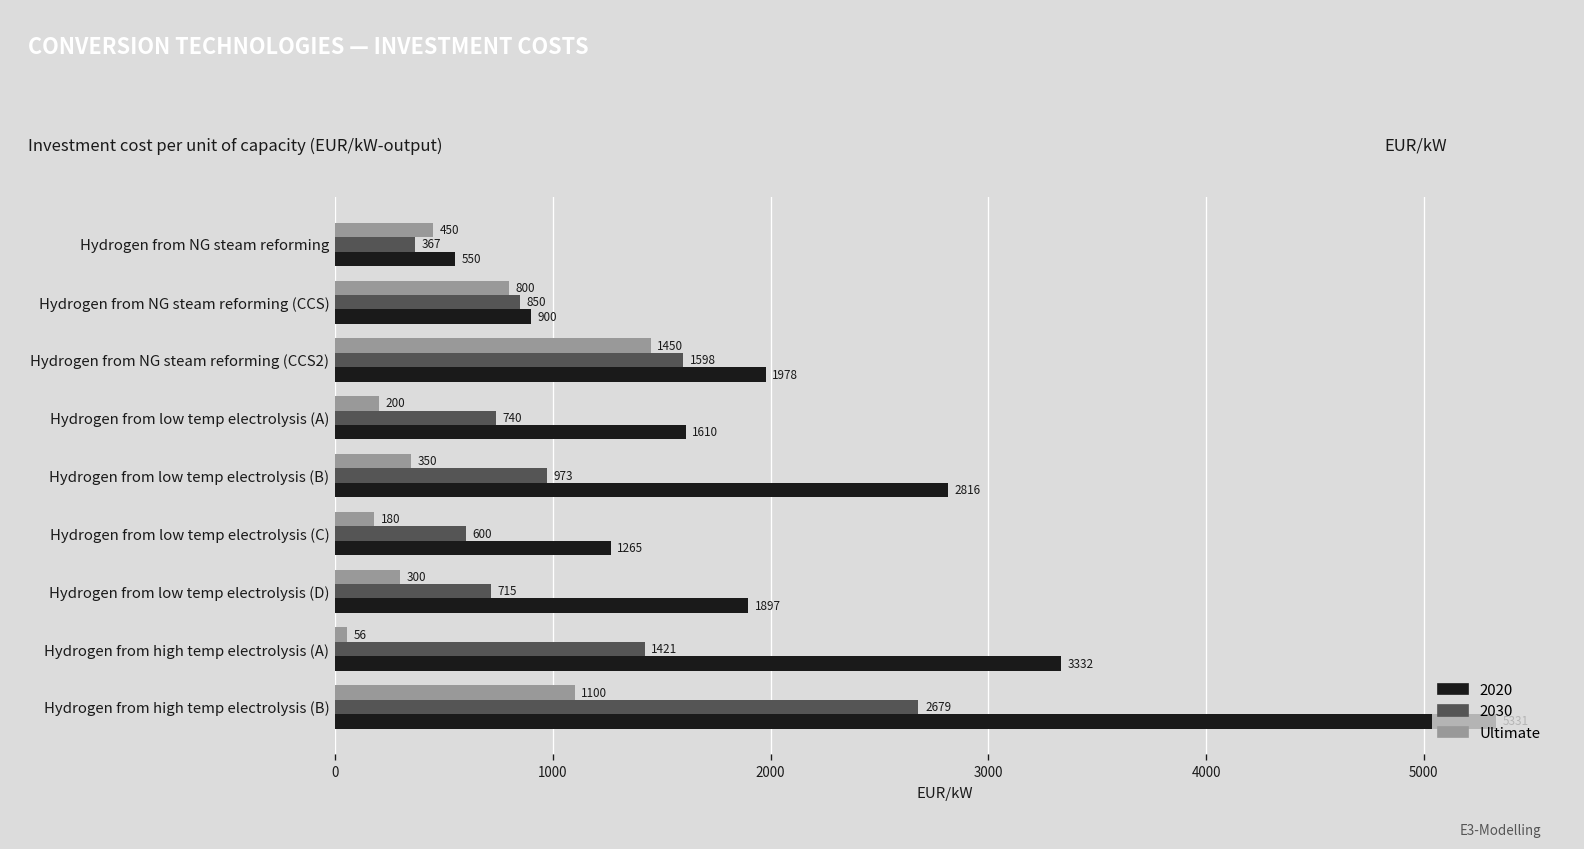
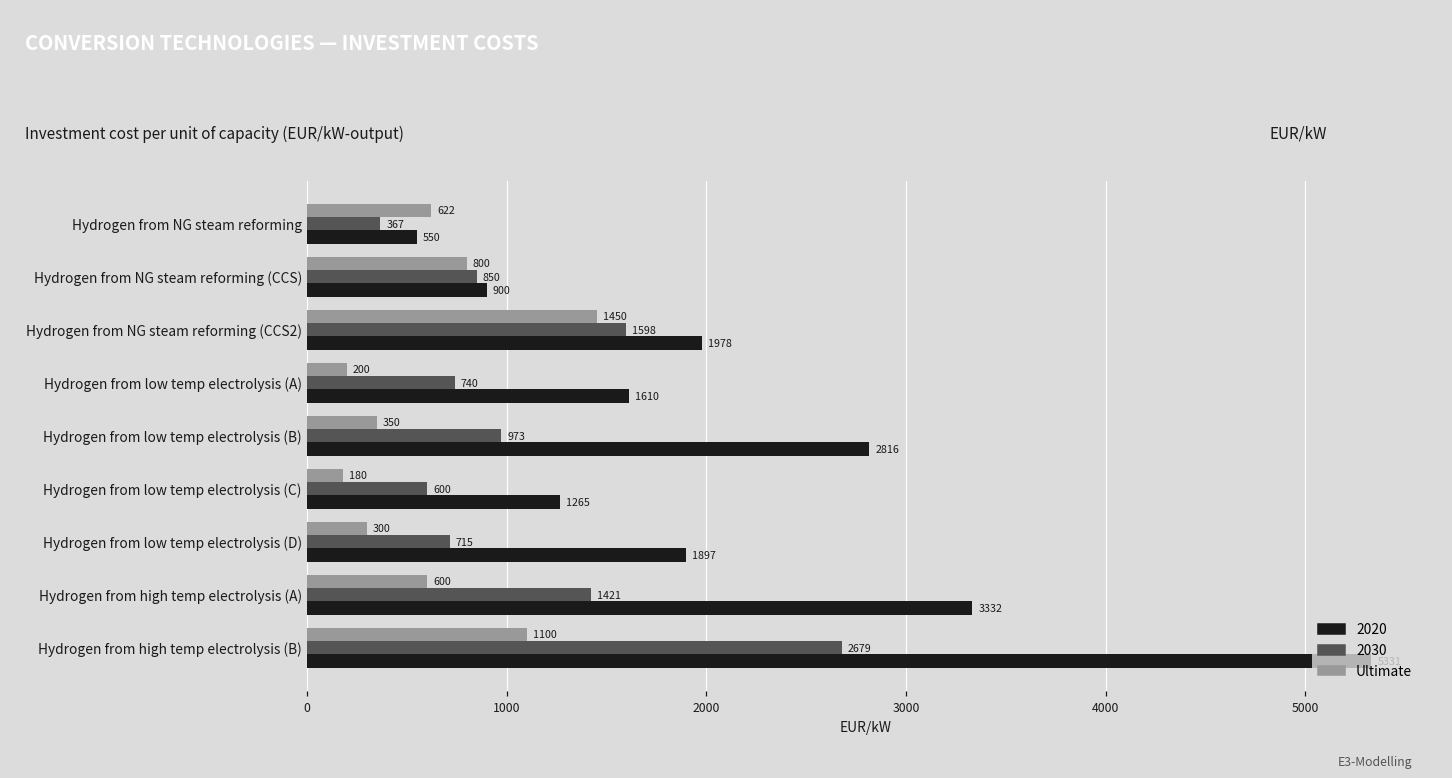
Ultimate, Hydrogen from NG steam reforming: 450 -> 622
Ultimate, Hydrogen from high temp electrolysis (A): 56 -> 600
